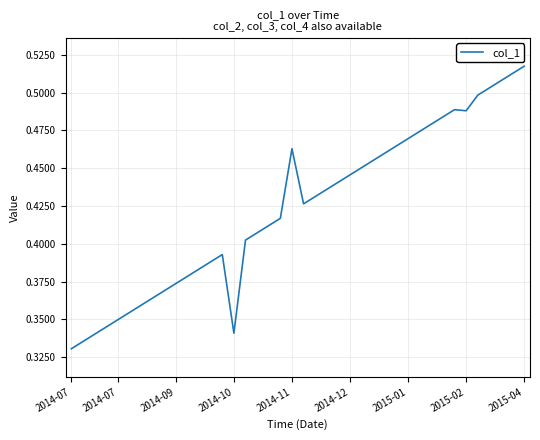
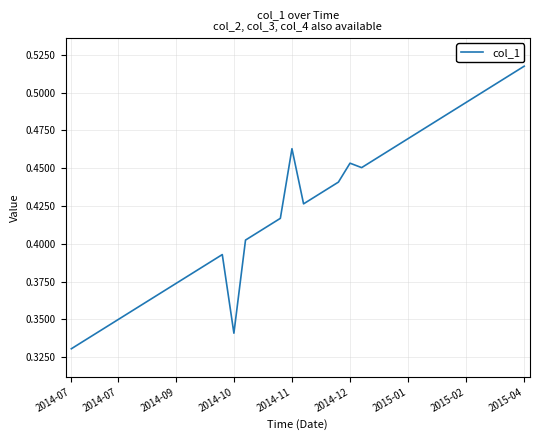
2014-12: 0.446 -> 0.453
2015-02: 0.488 -> 0.493
